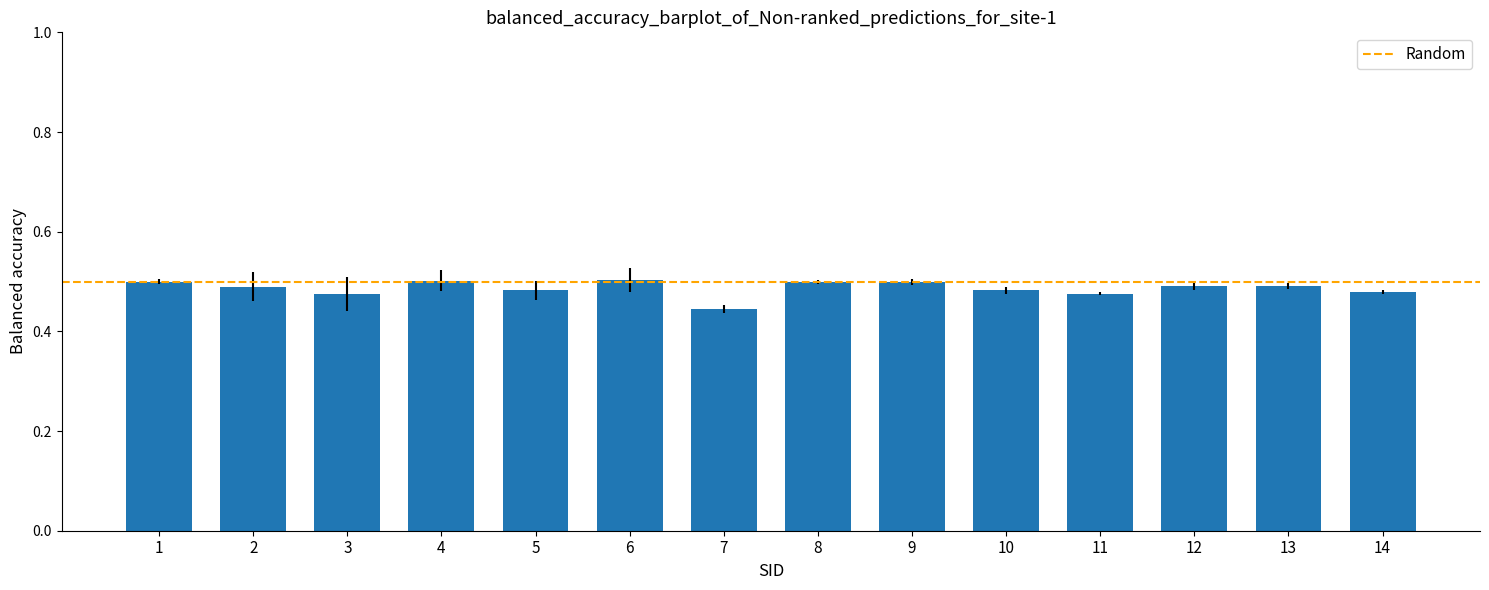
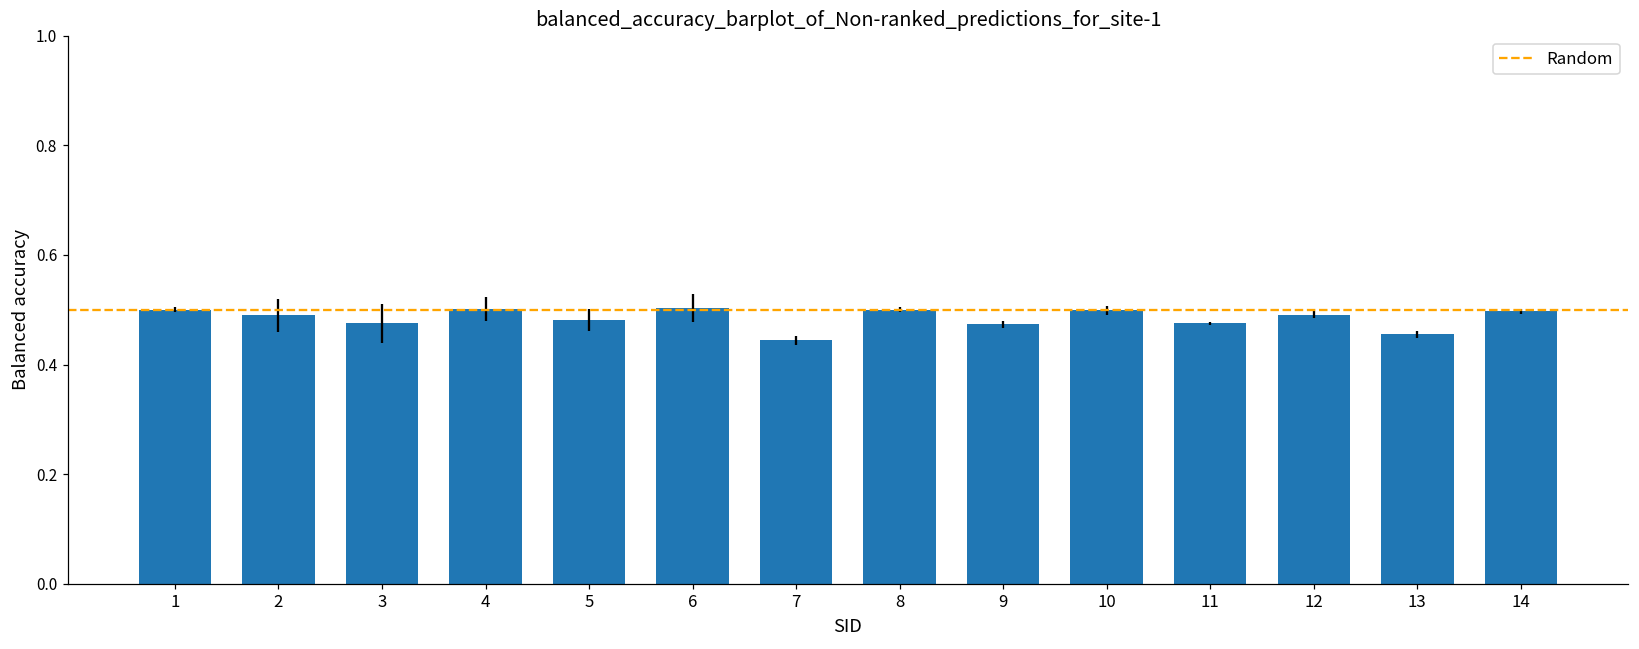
9: 0.50 -> 0.47
10: 0.48 -> 0.50
13: 0.49 -> 0.46
14: 0.48 -> 0.50
